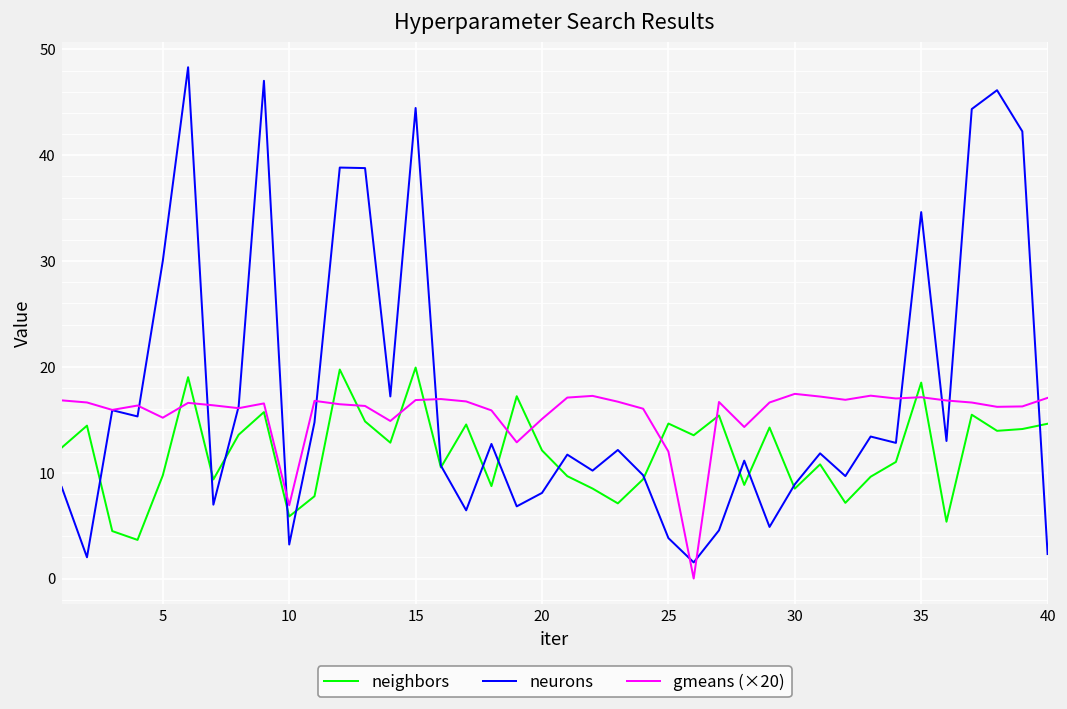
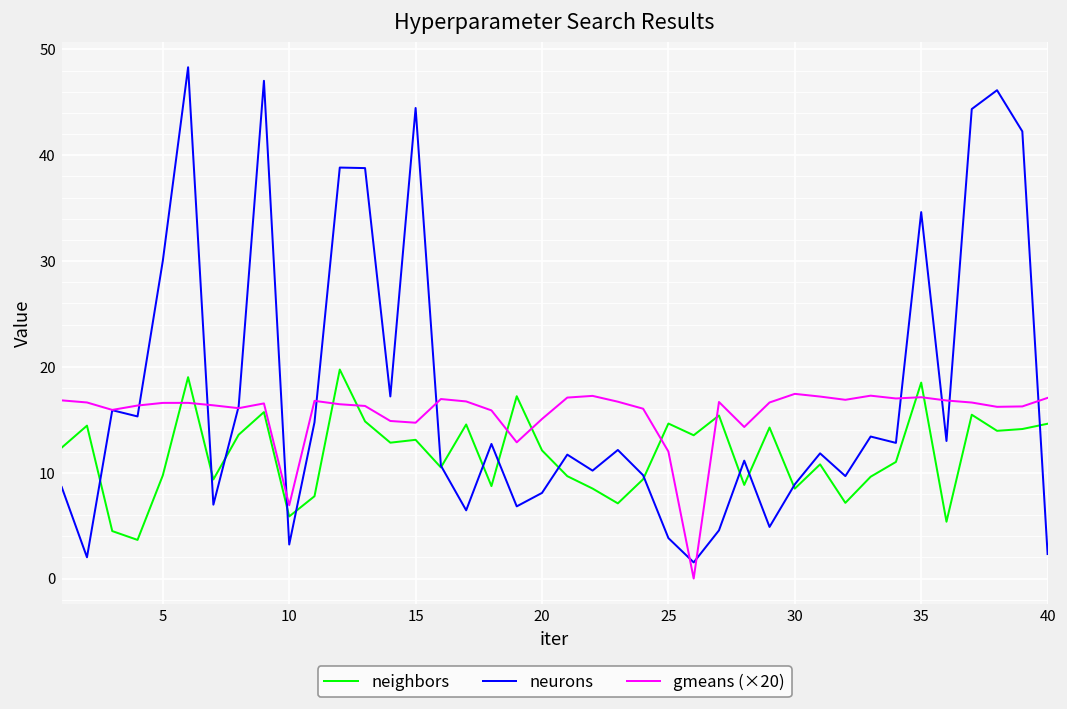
gmeans (×20), 5: 15 -> 17
neighbors, 15: 20 -> 13
gmeans (×20), 15: 17 -> 15
